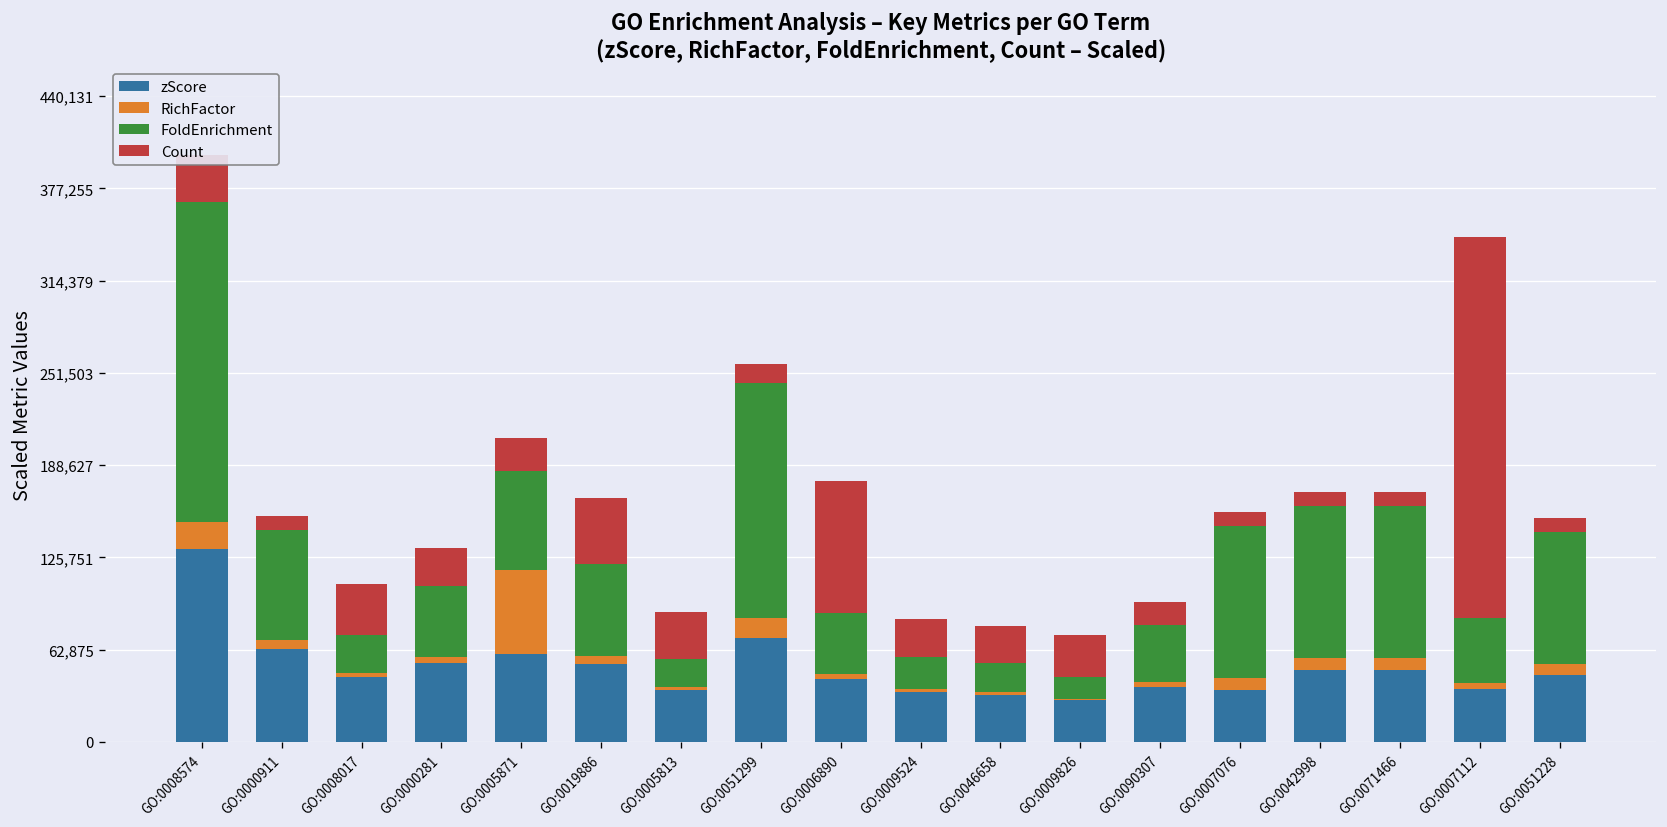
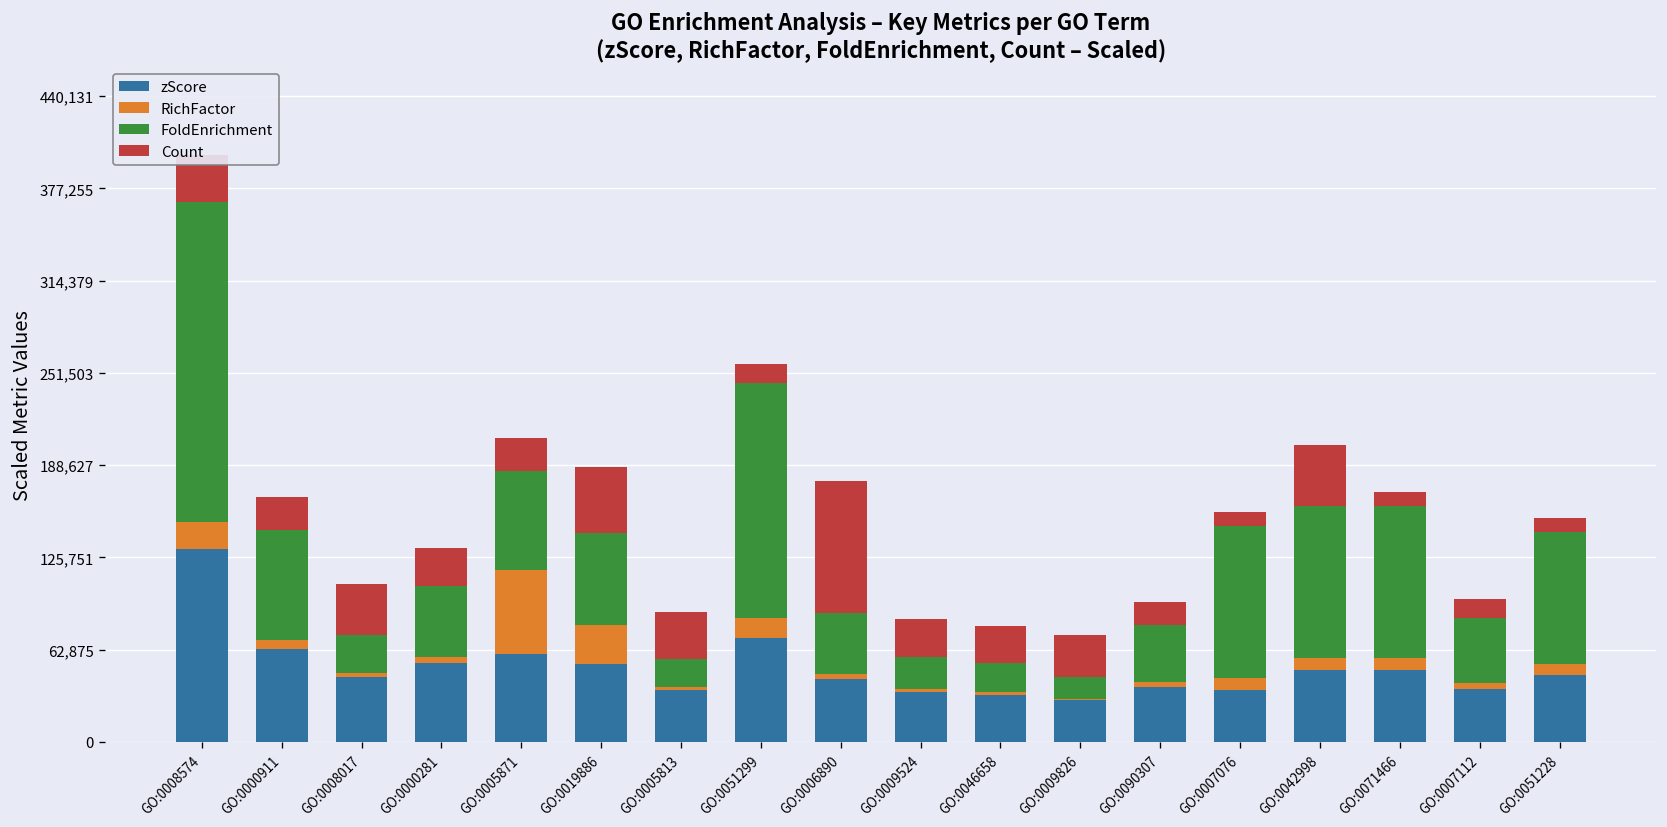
Count, GO:0000911: 10,000 -> 22,000
RichFactor, GO:0019886: 5,000 -> 26,000
Count, GO:0042998: 10,000 -> 42,000
Count, GO:0007112: 259,000 -> 13,000
